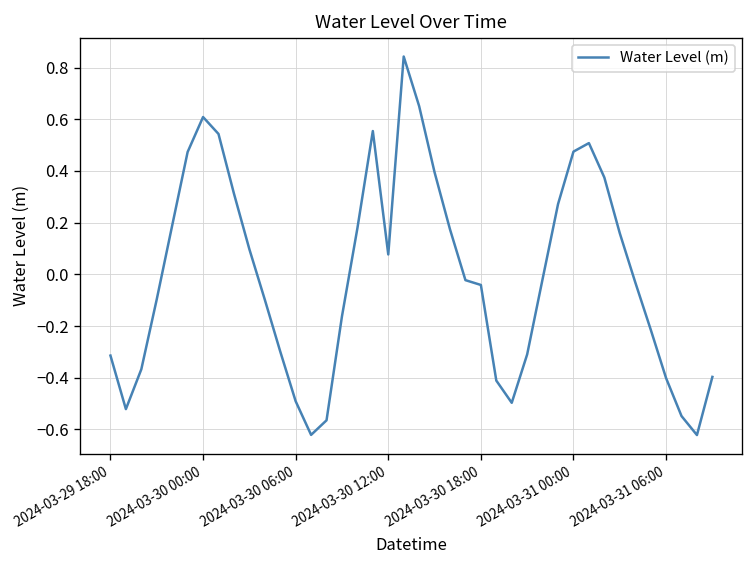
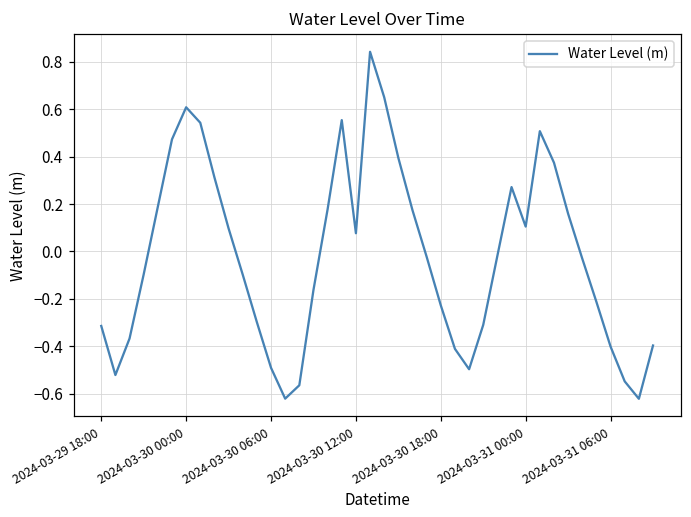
2024-03-30 18:00: -0.04 -> -0.23
2024-03-31 00:00: 0.47 -> 0.11
